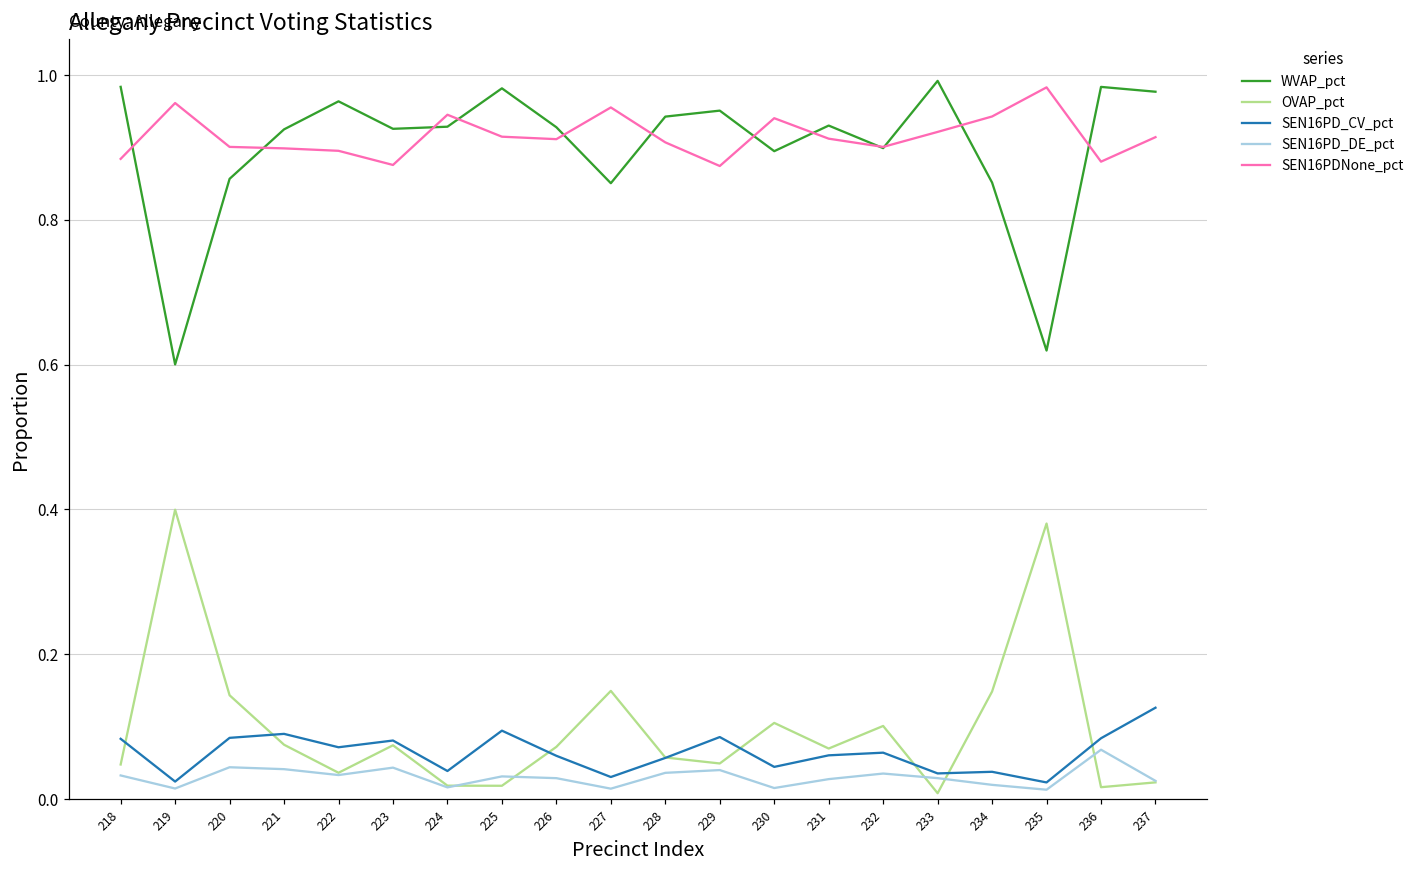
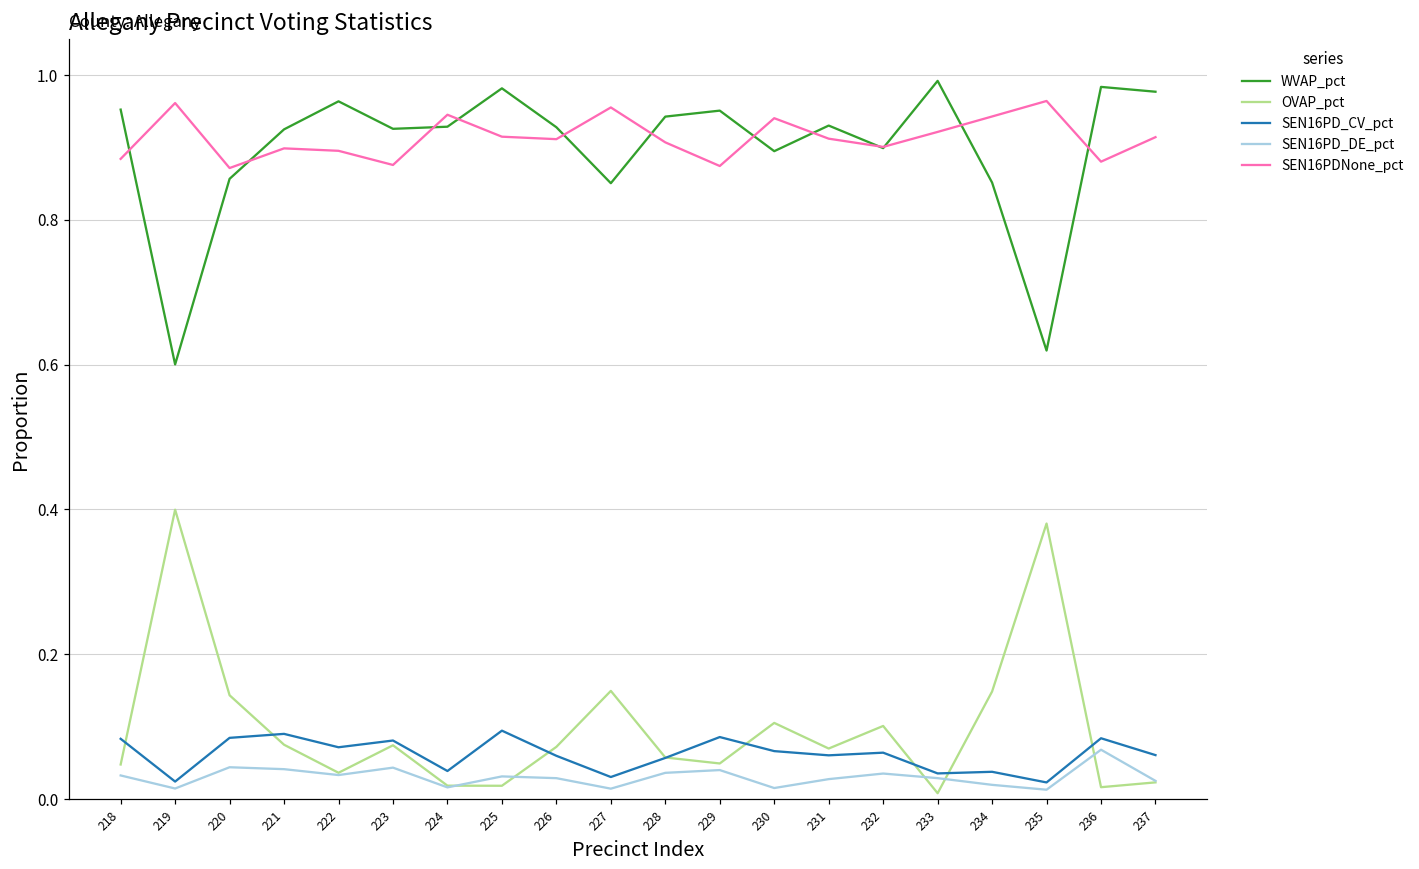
WVAP_pct, 218: 0.98 -> 0.95
SEN16PDNone_pct, 220: 0.90 -> 0.87
SEN16PD_CV_pct, 230: 0.04 -> 0.07
SEN16PDNone_pct, 235: 0.98 -> 0.96
SEN16PD_CV_pct, 237: 0.13 -> 0.06
